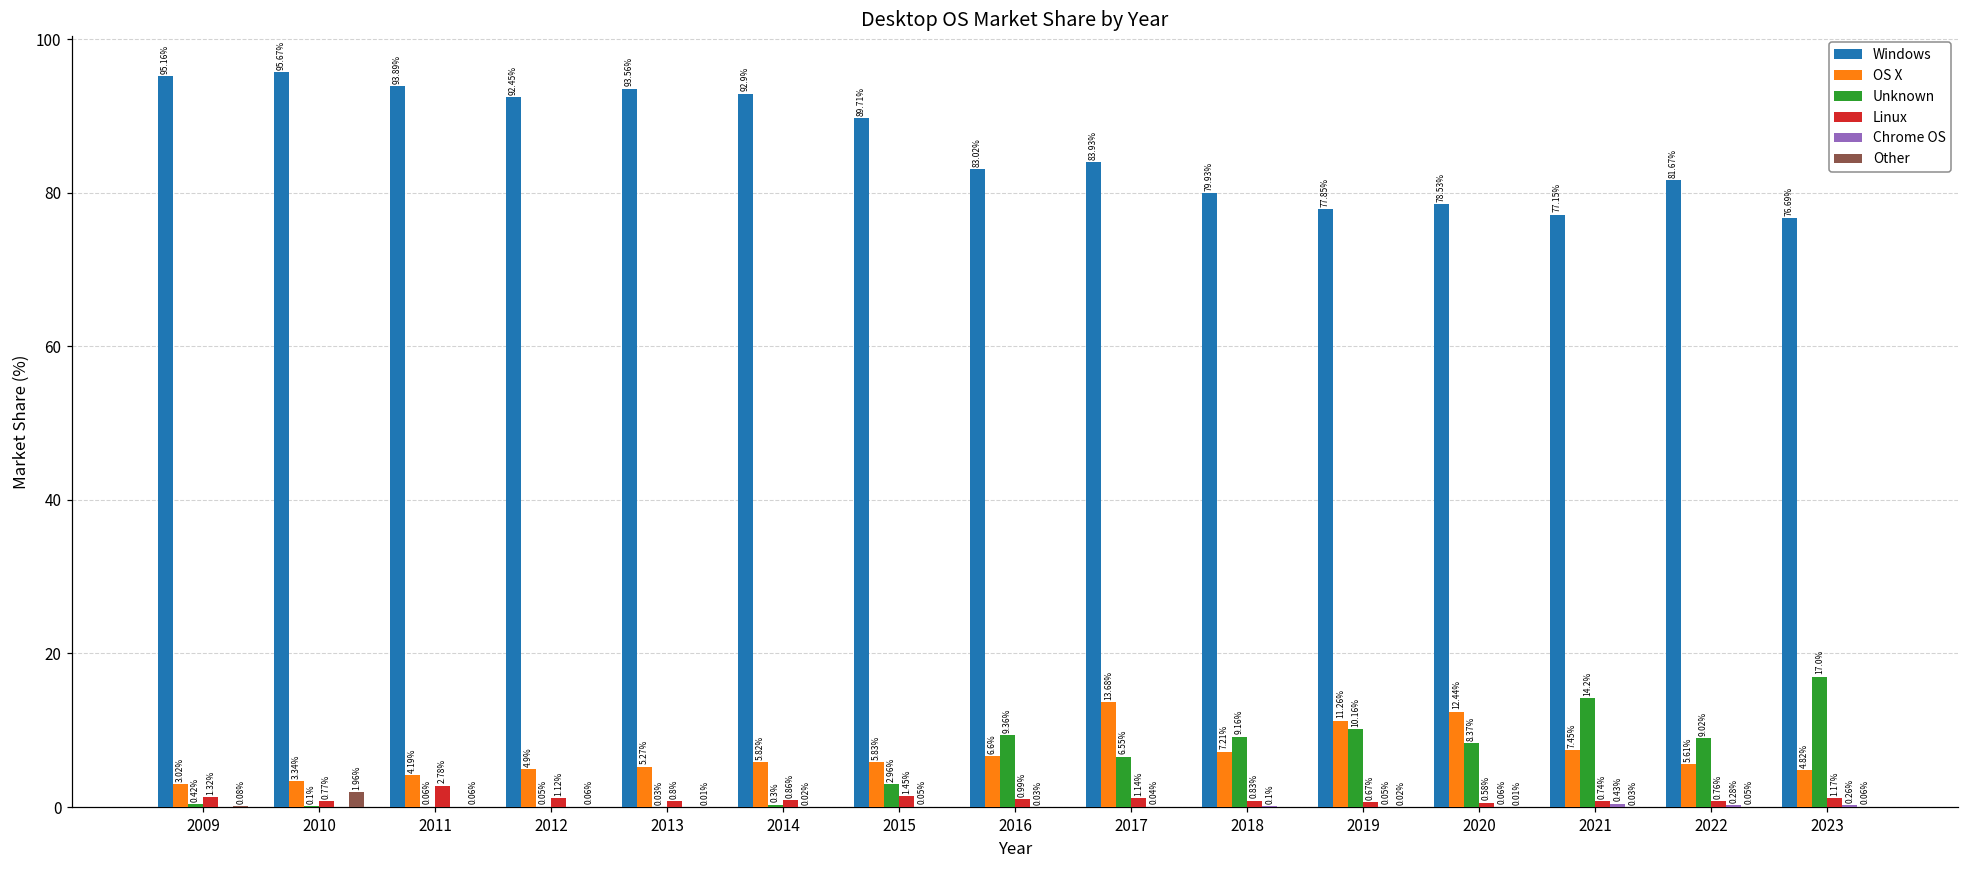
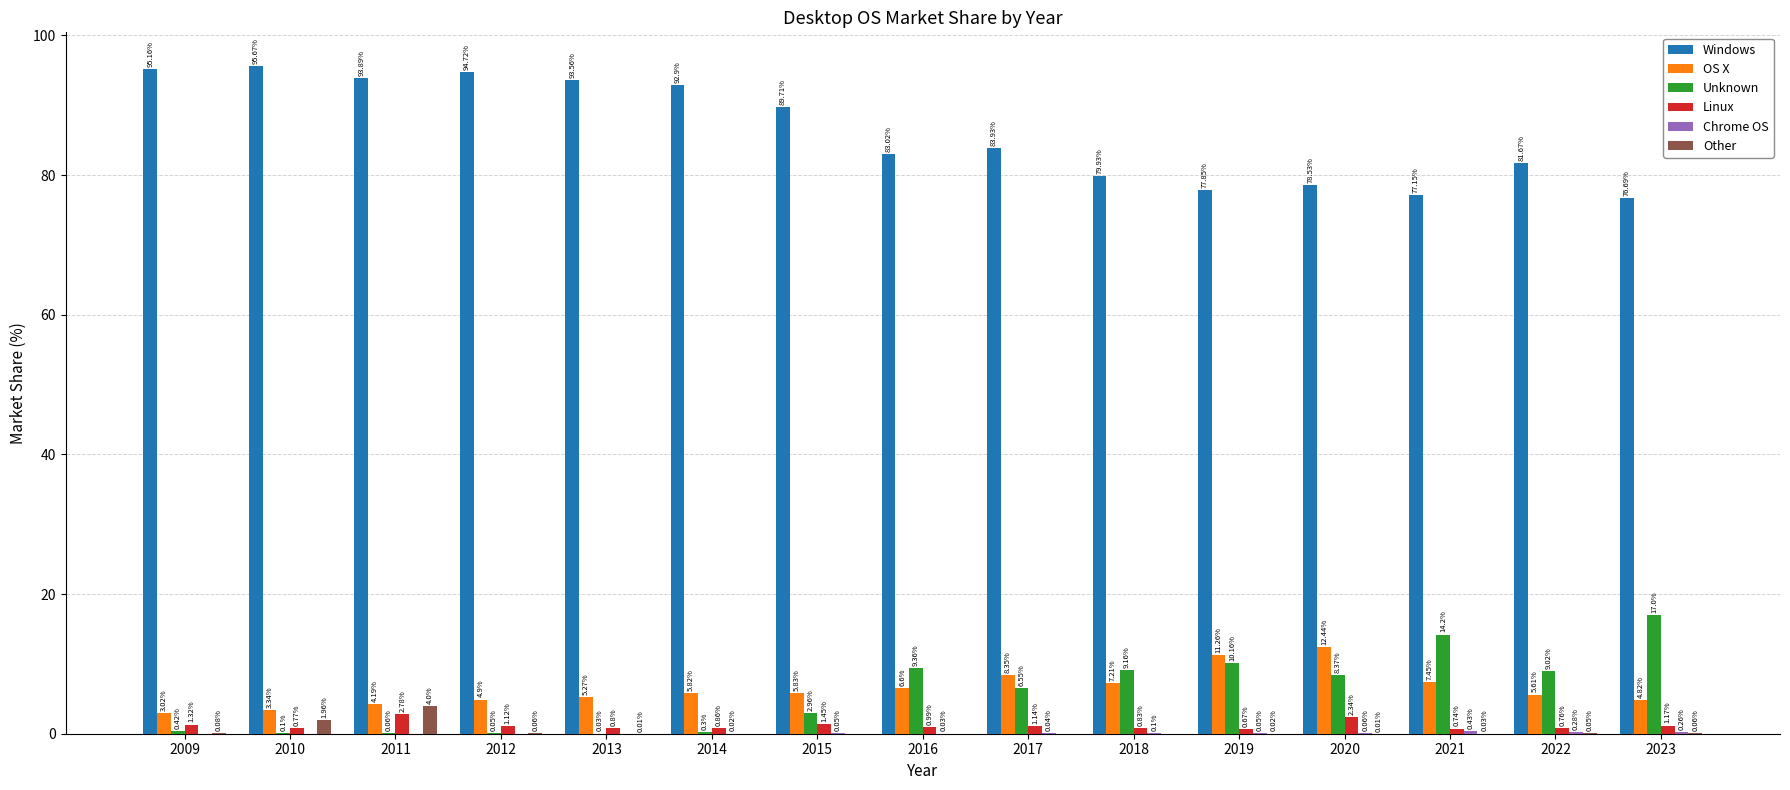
Other, 2011: 0.06% -> 4.0%
Windows, 2012: 92.45% -> 94.72%
OS X, 2017: 13.68% -> 8.35%
Linux, 2020: 0.58% -> 2.34%
